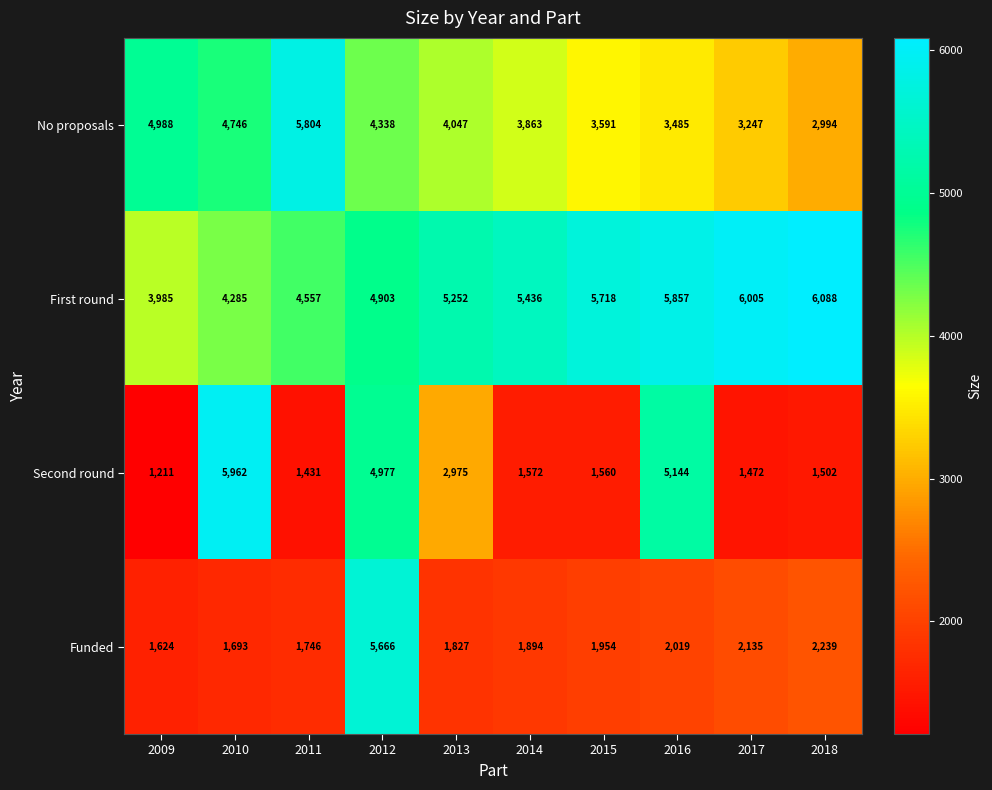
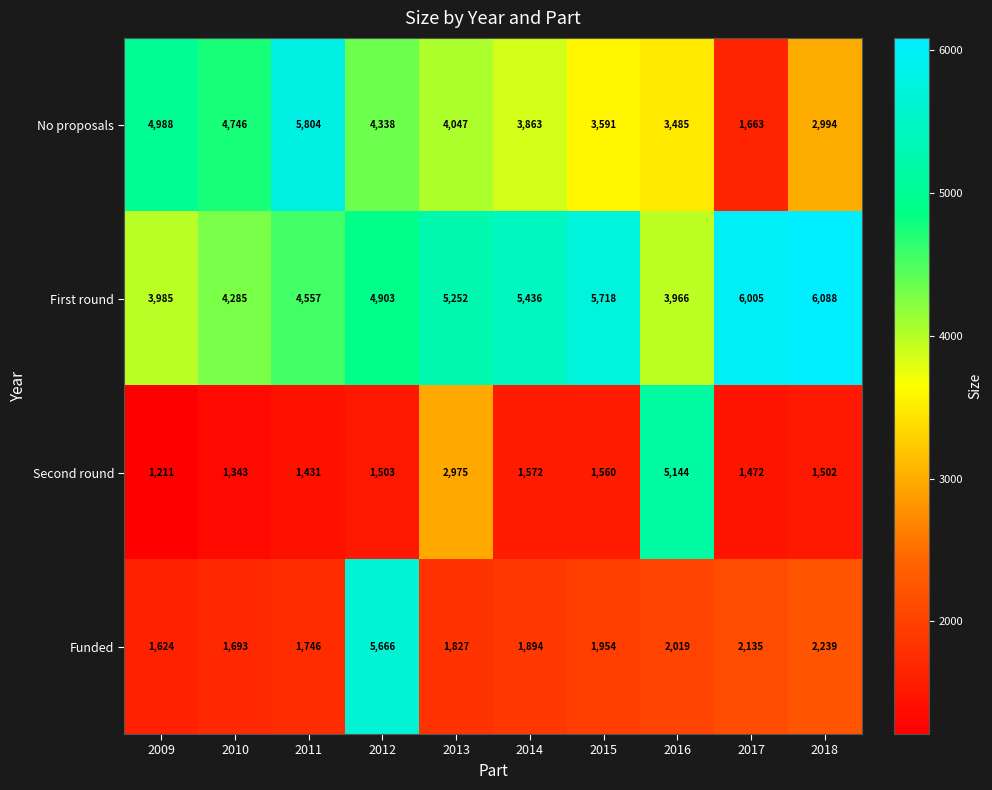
No proposals, 2017: 3,247 -> 1,663
First round, 2016: 5,857 -> 3,966
Second round, 2010: 5,962 -> 1,343
Second round, 2012: 4,977 -> 1,503
